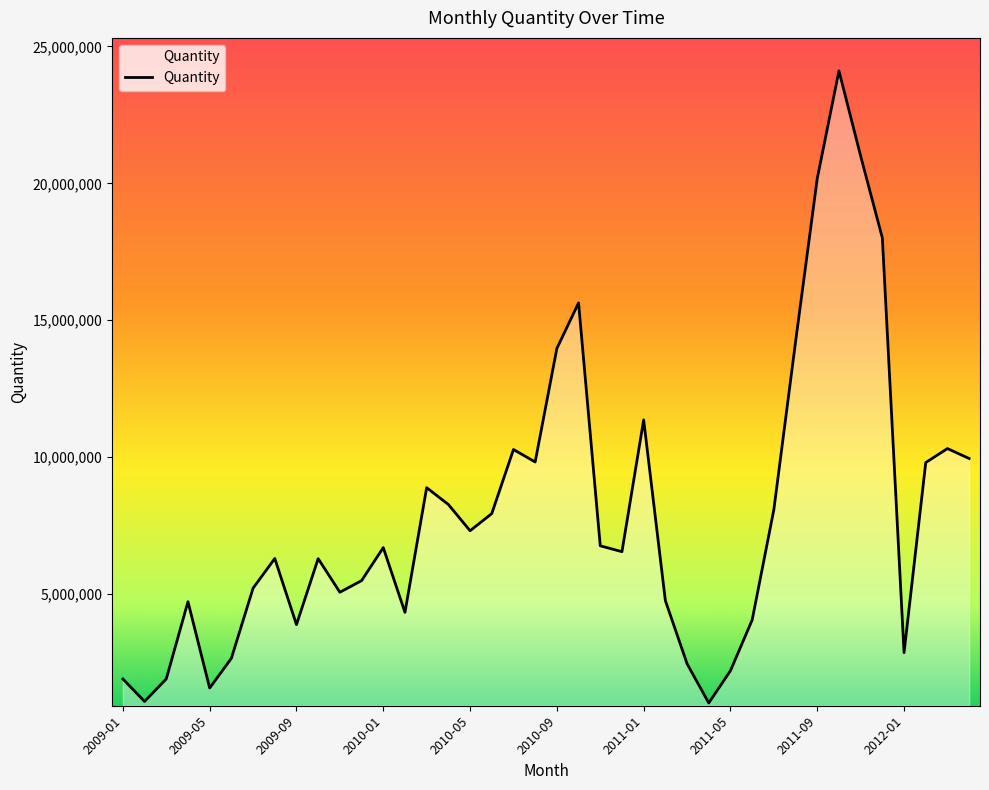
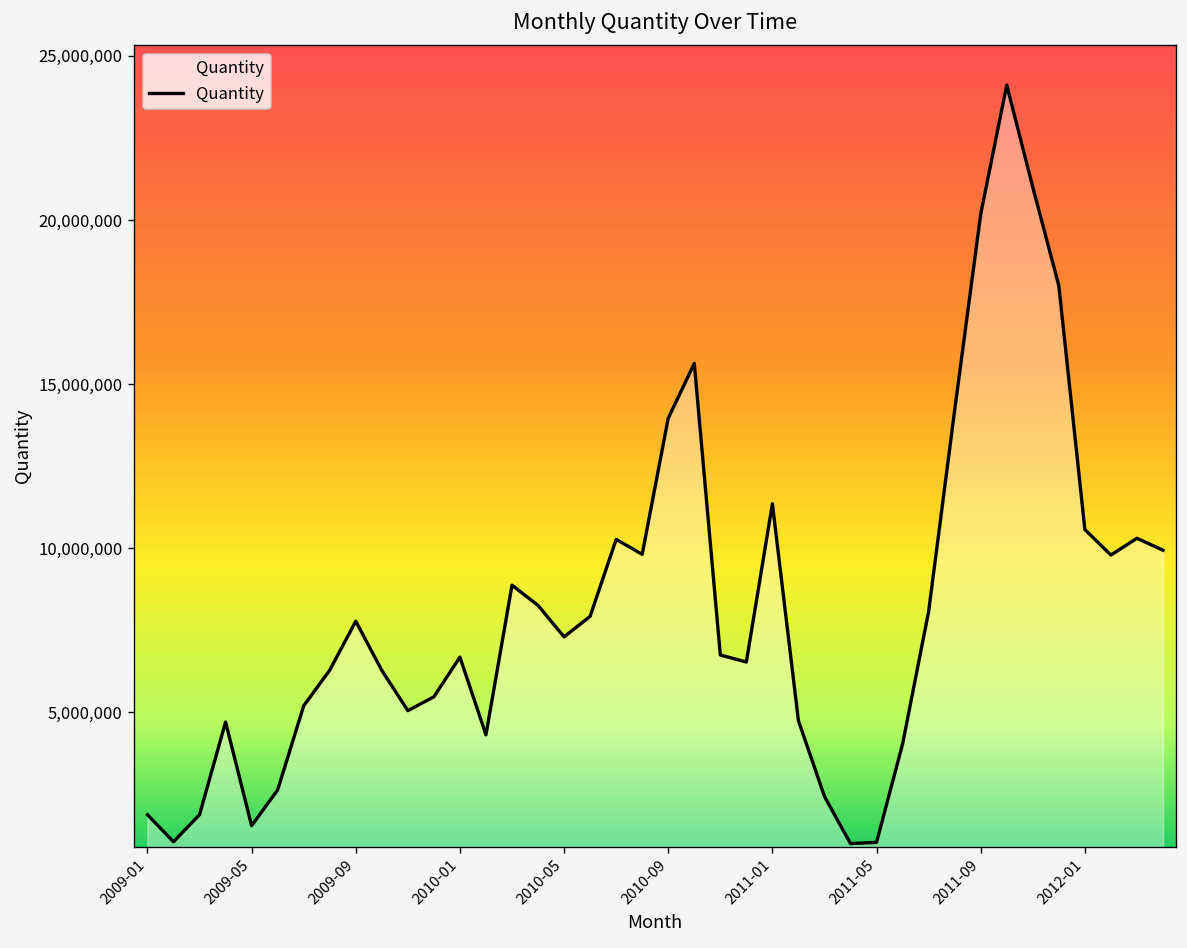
2009-09: 3,900,000 -> 7,800,000
2011-05: 2,200,000 -> 1,000,000
2012-01: 2,800,000 -> 10,600,000
